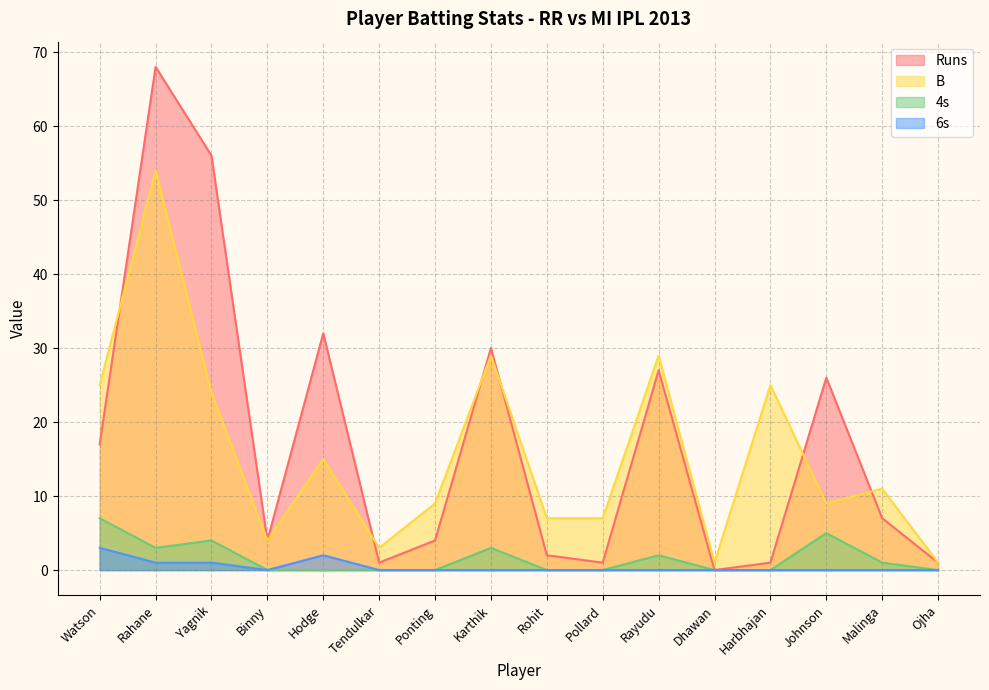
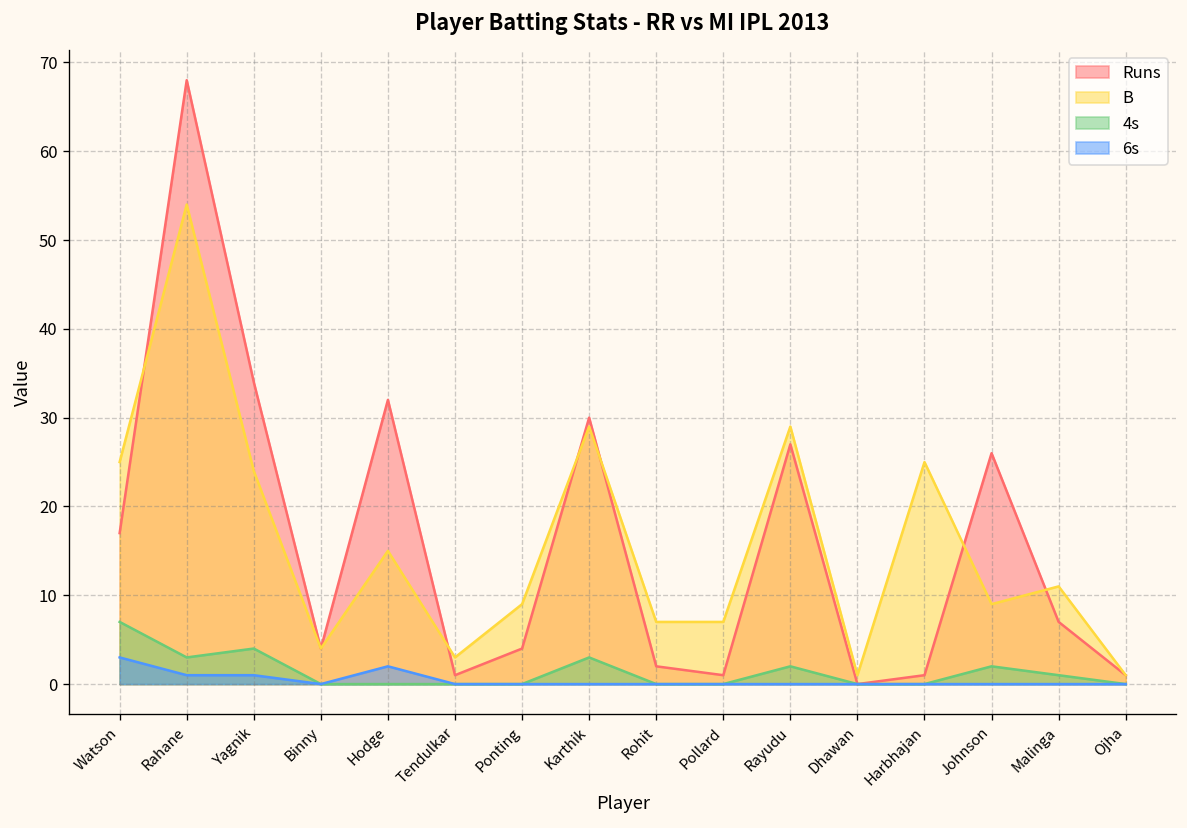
Runs, Yagnik: 56 -> 34
4s, Johnson: 5 -> 2
